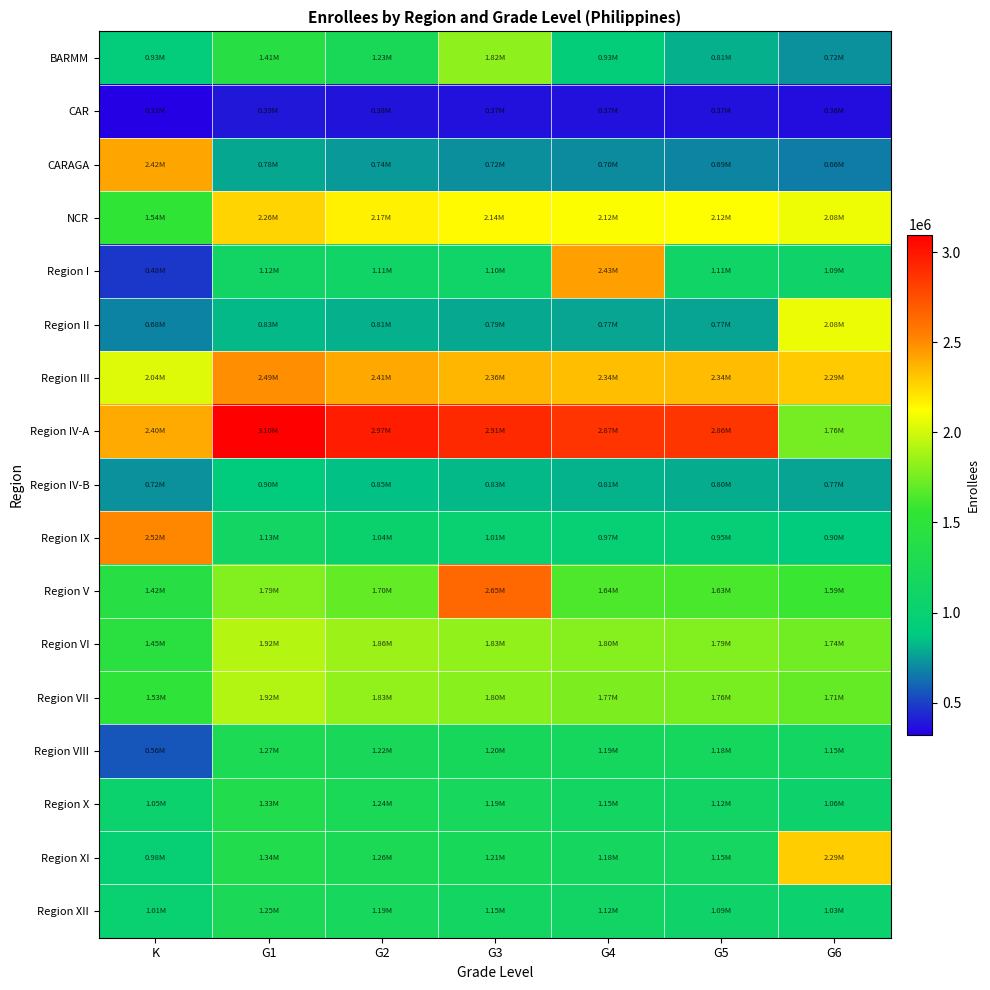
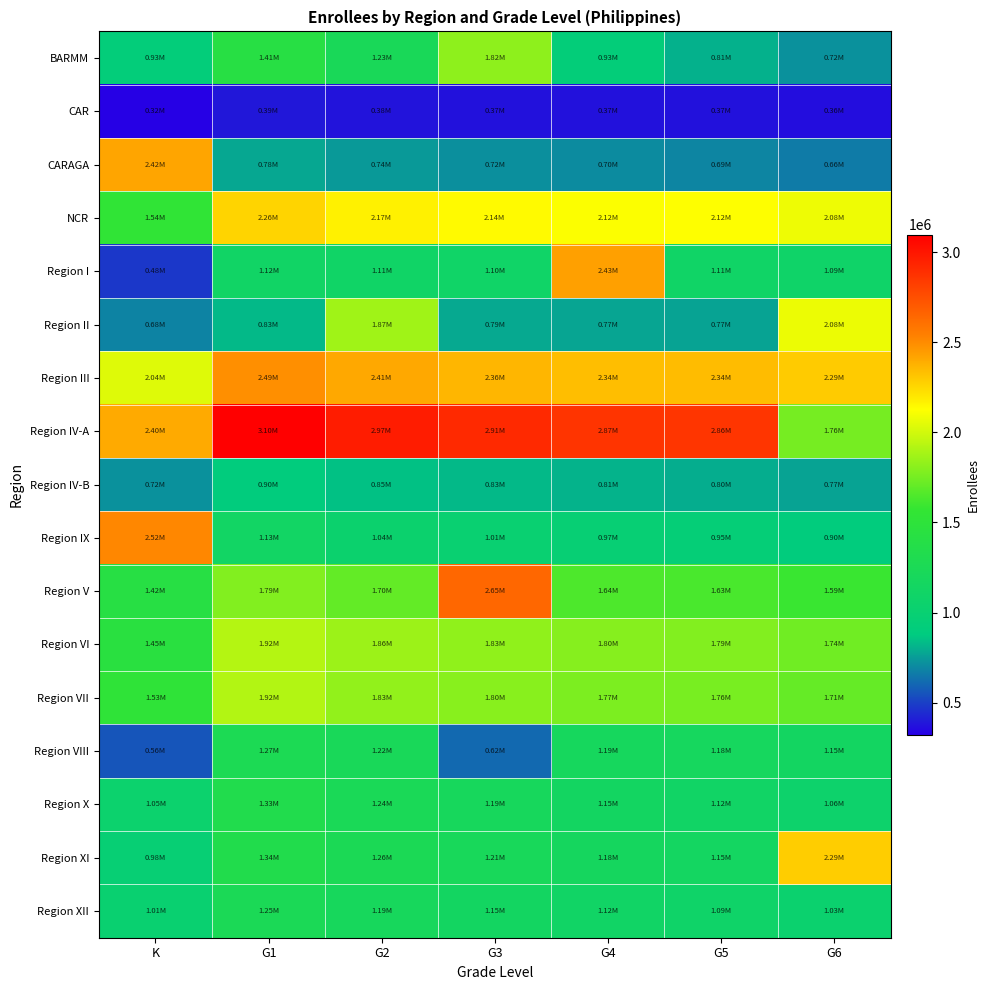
Region II, G2: 0.81M -> 1.87M
Region VIII, G3: 1.20M -> 0.62M
